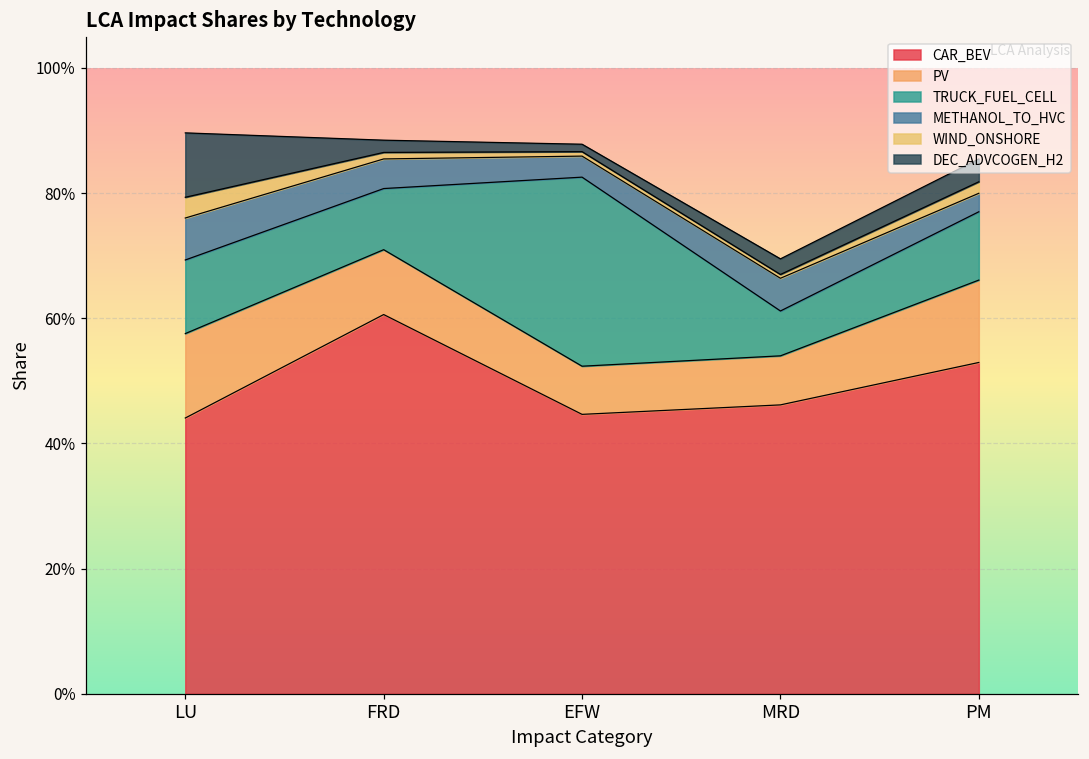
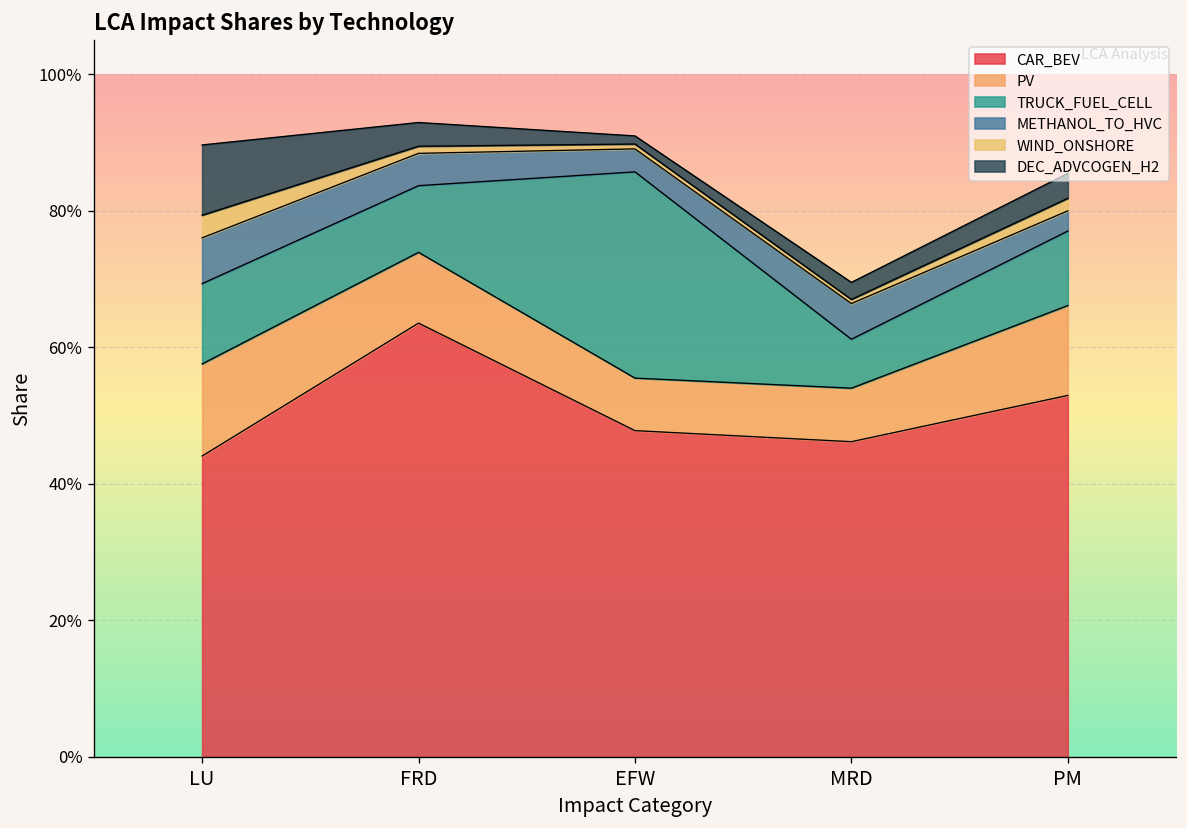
CAR_BEV, FRD: 61% -> 64%
DEC_ADVCOGEN_H2, FRD: 2% -> 3%
CAR_BEV, EFW: 45% -> 48%
